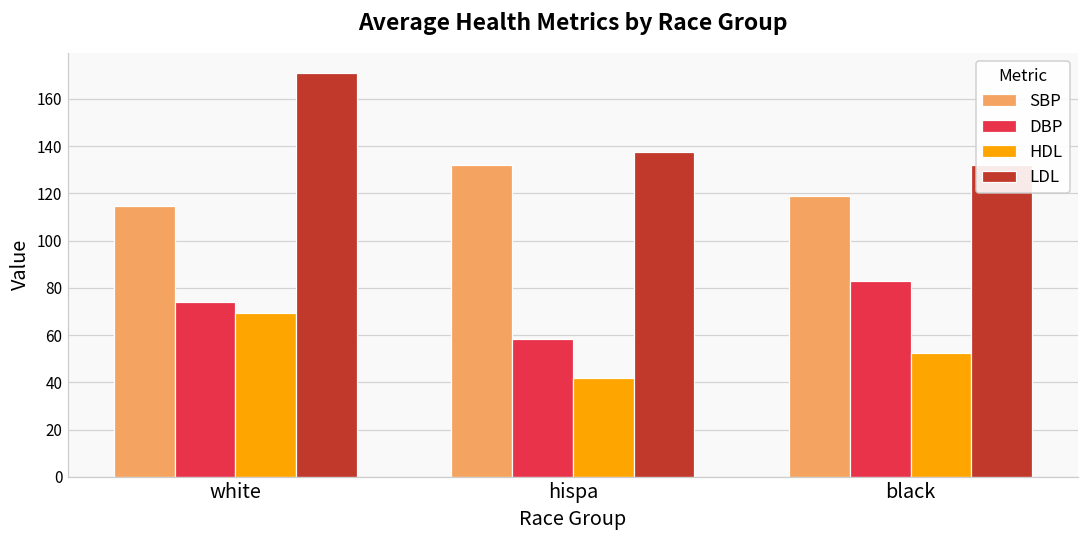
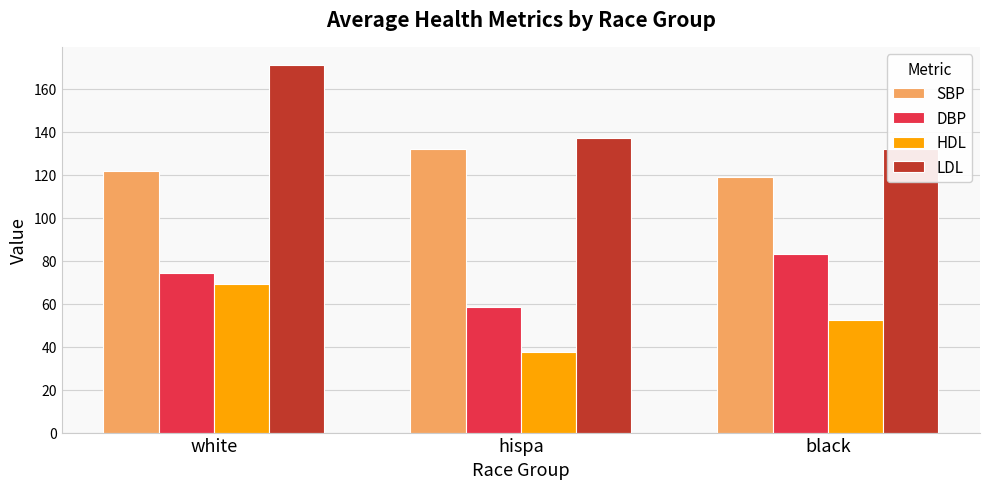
SBP, white: 115 -> 122
HDL, hispa: 42 -> 37
